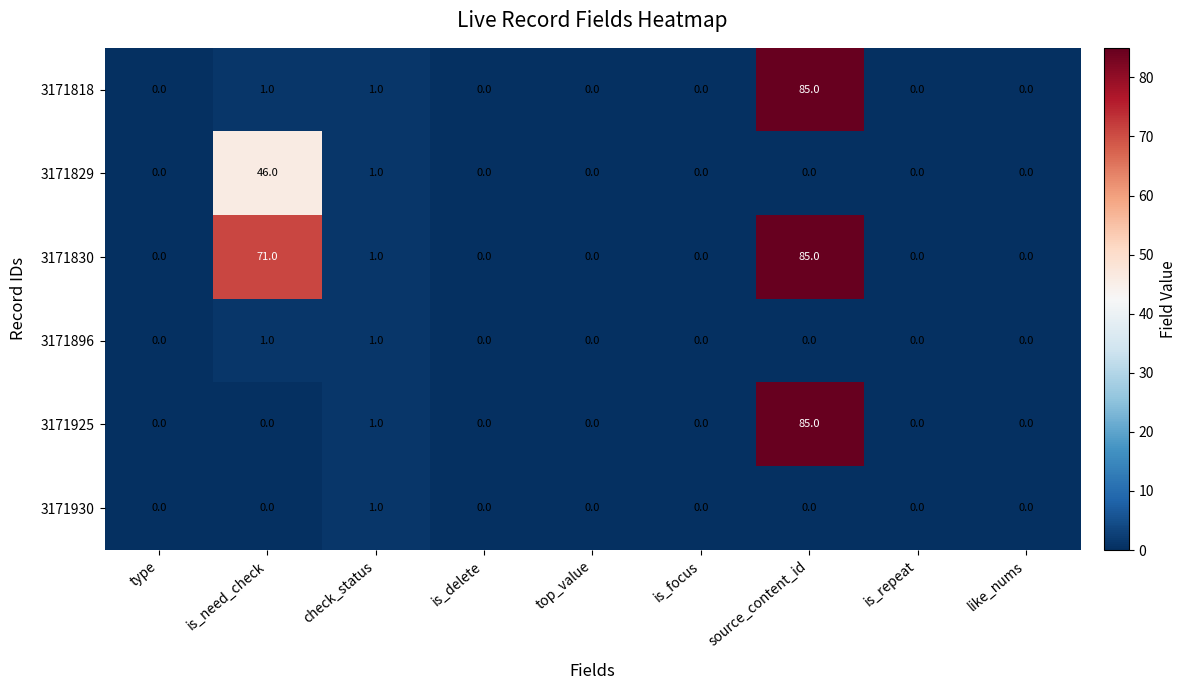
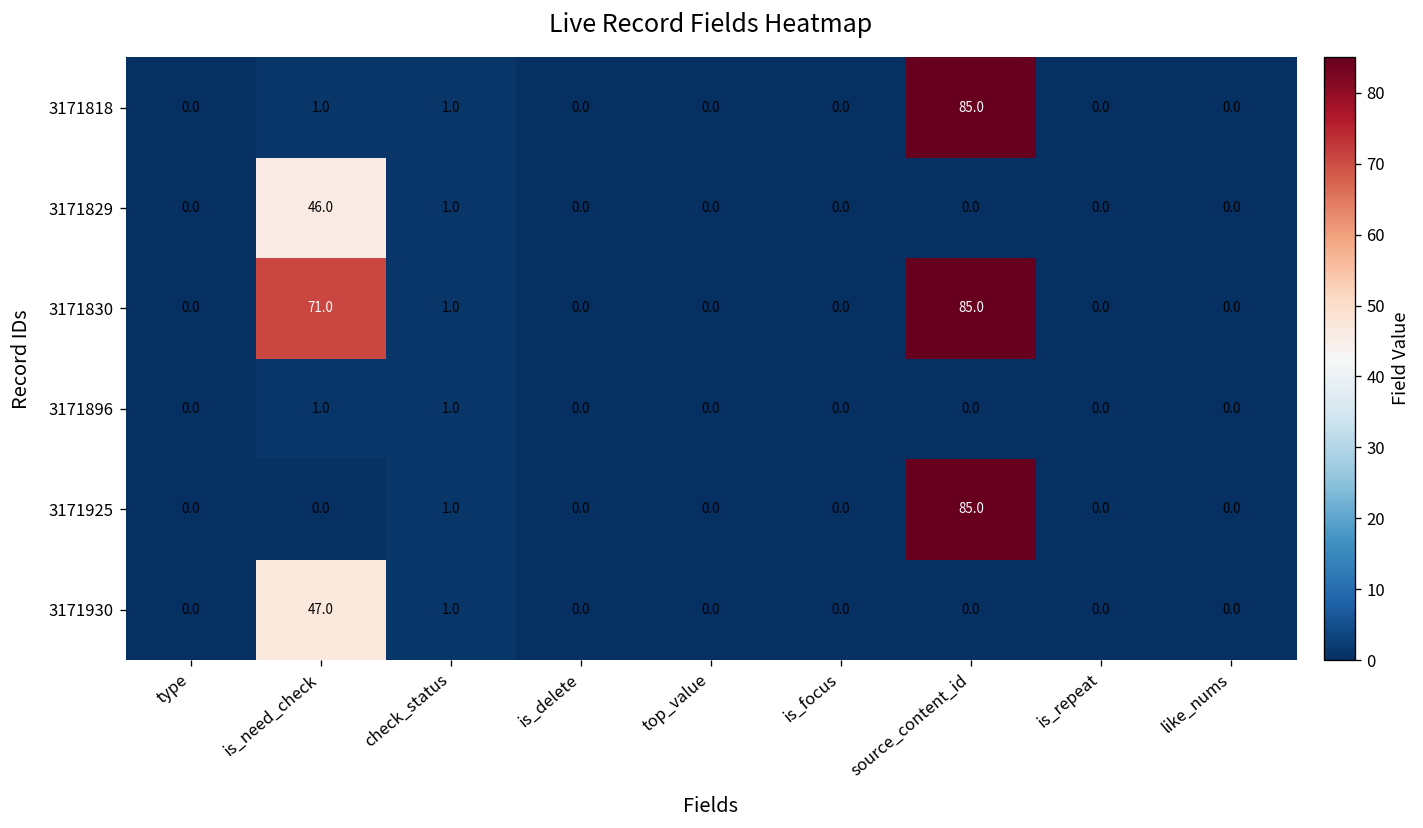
3171930, is_need_check: 0.0 -> 47.0
